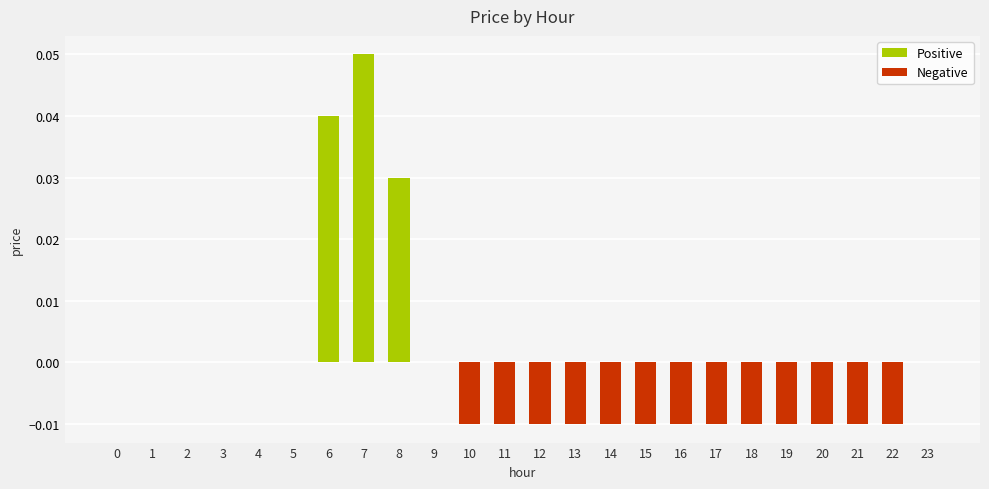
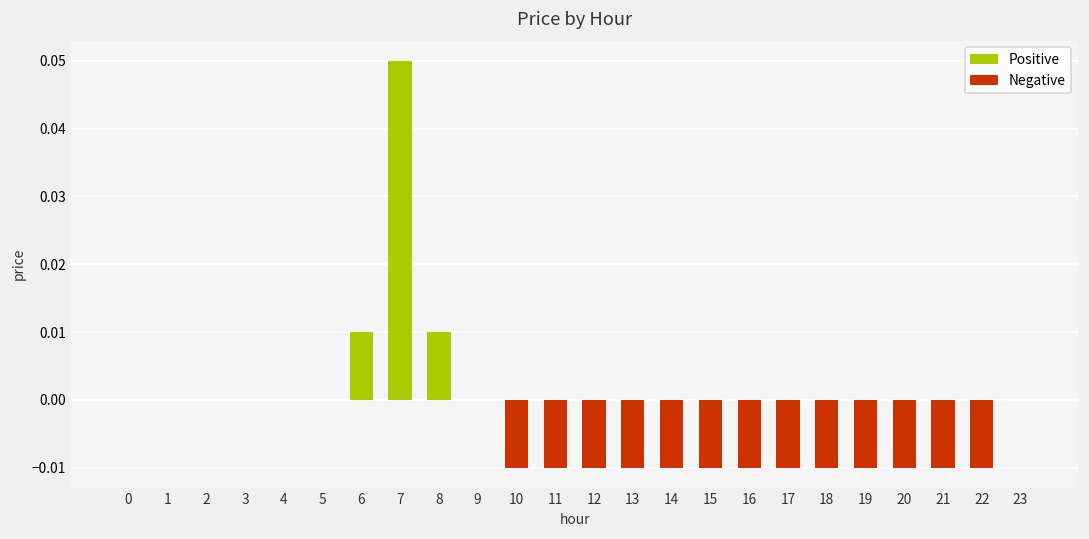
6: 0.04 -> 0.01
8: 0.03 -> 0.01
